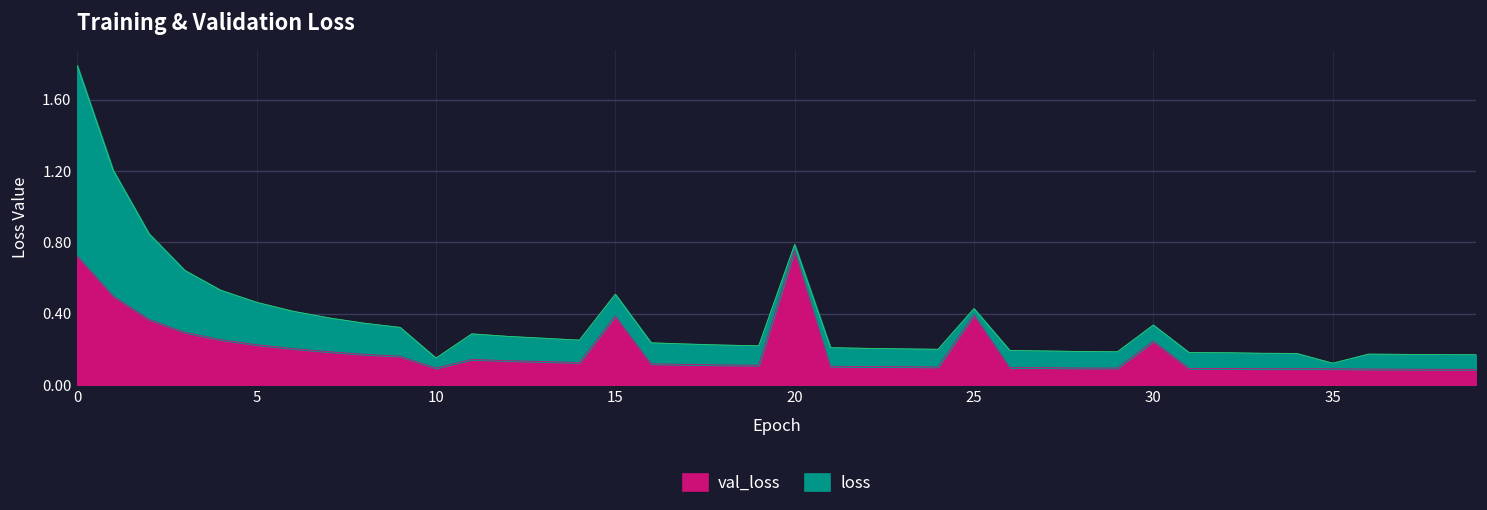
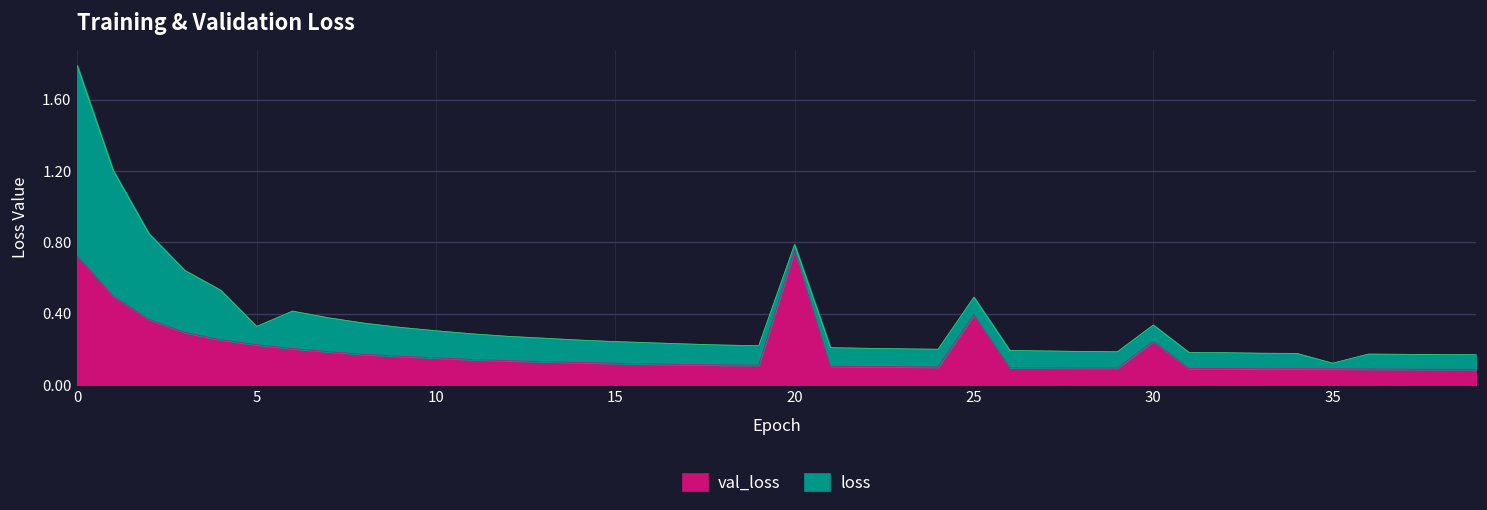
loss, 5: 0.24 -> 0.10
val_loss, 10: 0.09 -> 0.15
loss, 10: 0.06 -> 0.15
val_loss, 15: 0.39 -> 0.12
loss, 25: 0.03 -> 0.10
